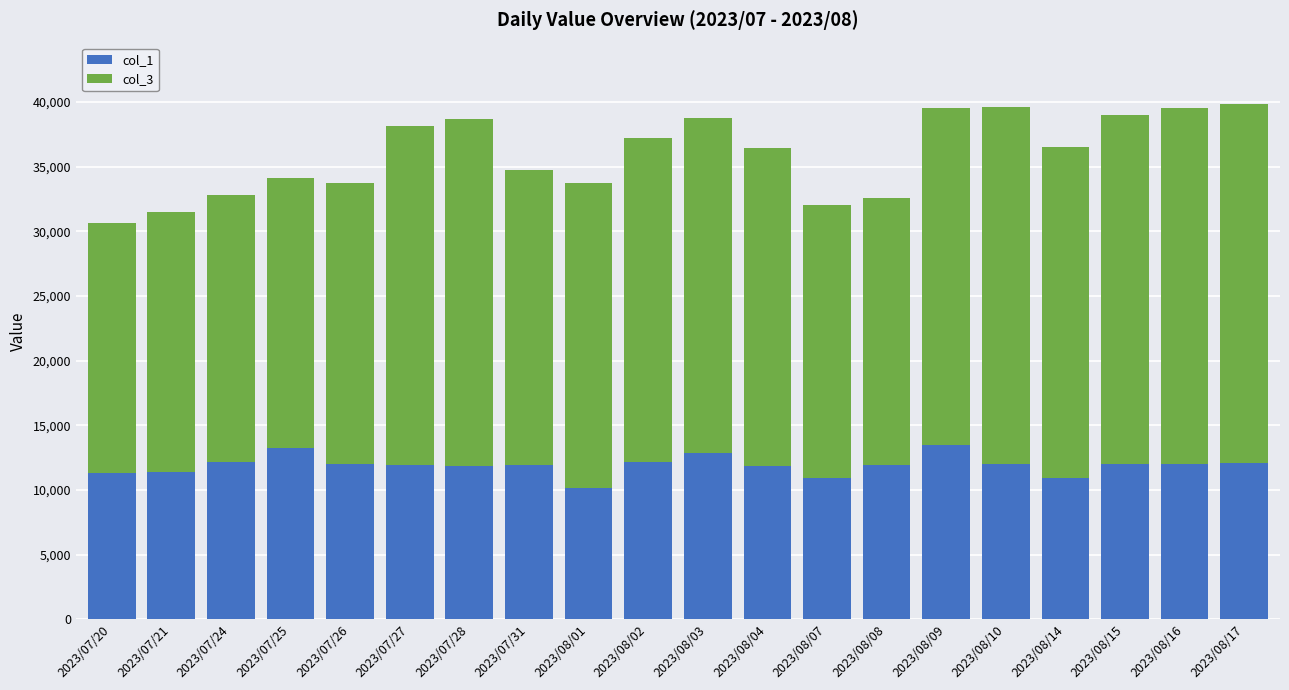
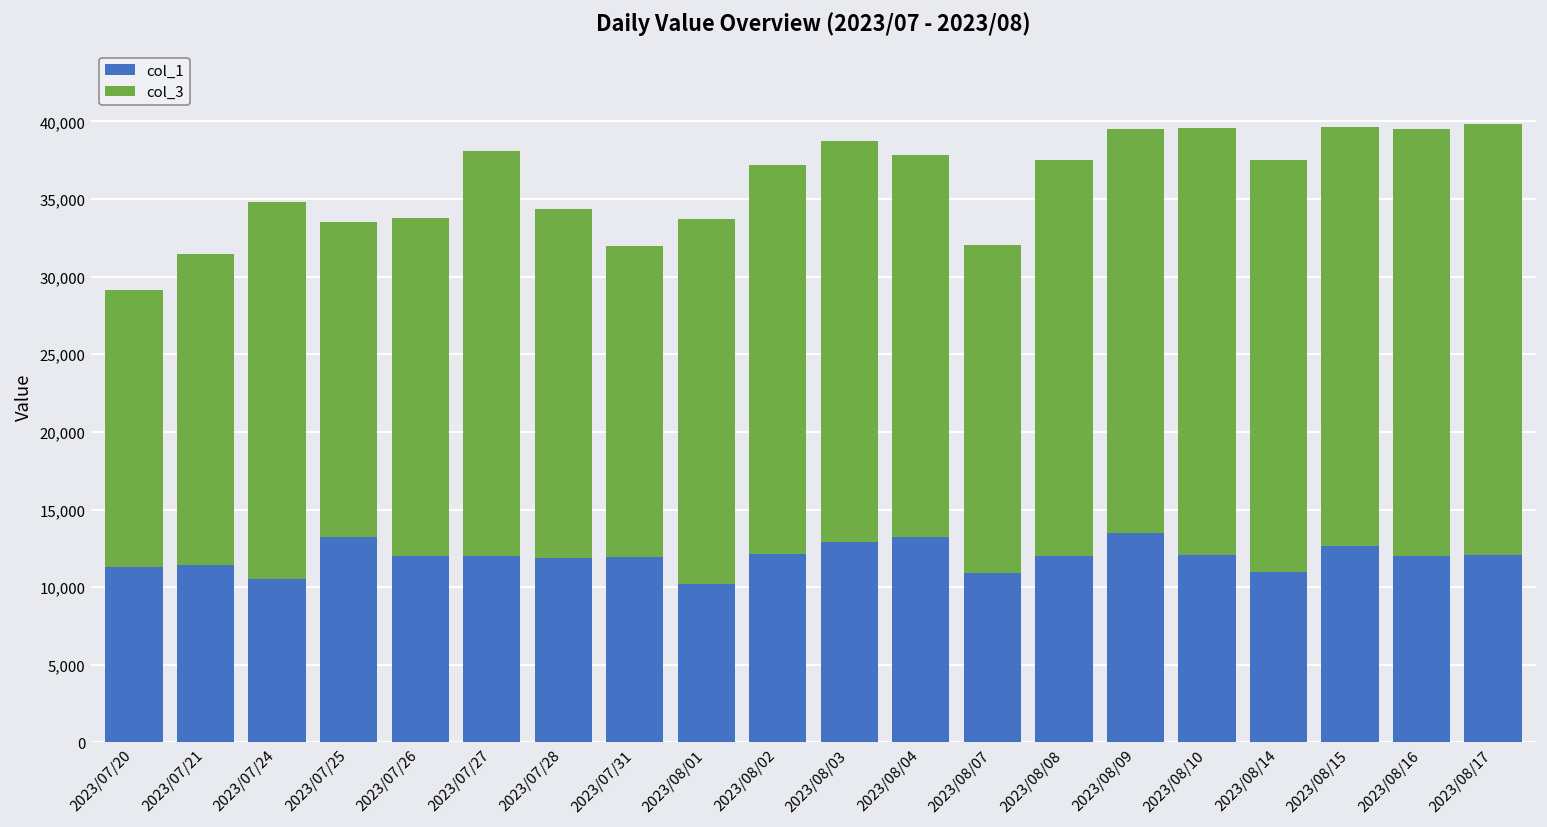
col_3, 2023/07/20: 19,300 -> 17,800
col_1, 2023/07/24: 12,200 -> 10,500
col_3, 2023/07/24: 20,600 -> 24,300
col_3, 2023/07/25: 20,900 -> 20,300
col_3, 2023/07/28: 26,800 -> 22,500
col_3, 2023/07/31: 22,800 -> 20,100
col_1, 2023/08/04: 11,800 -> 13,200
col_3, 2023/08/08: 20,600 -> 25,500
col_3, 2023/08/14: 25,500 -> 26,600
col_1, 2023/08/15: 12,000 -> 12,700
